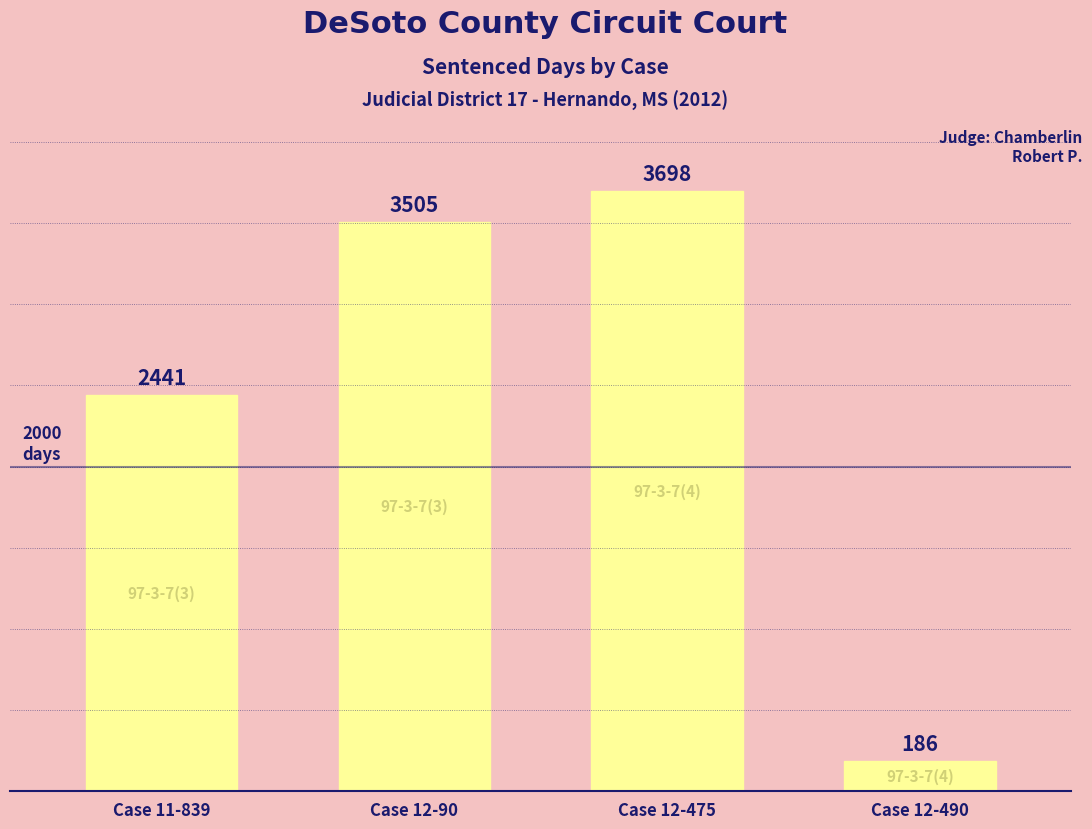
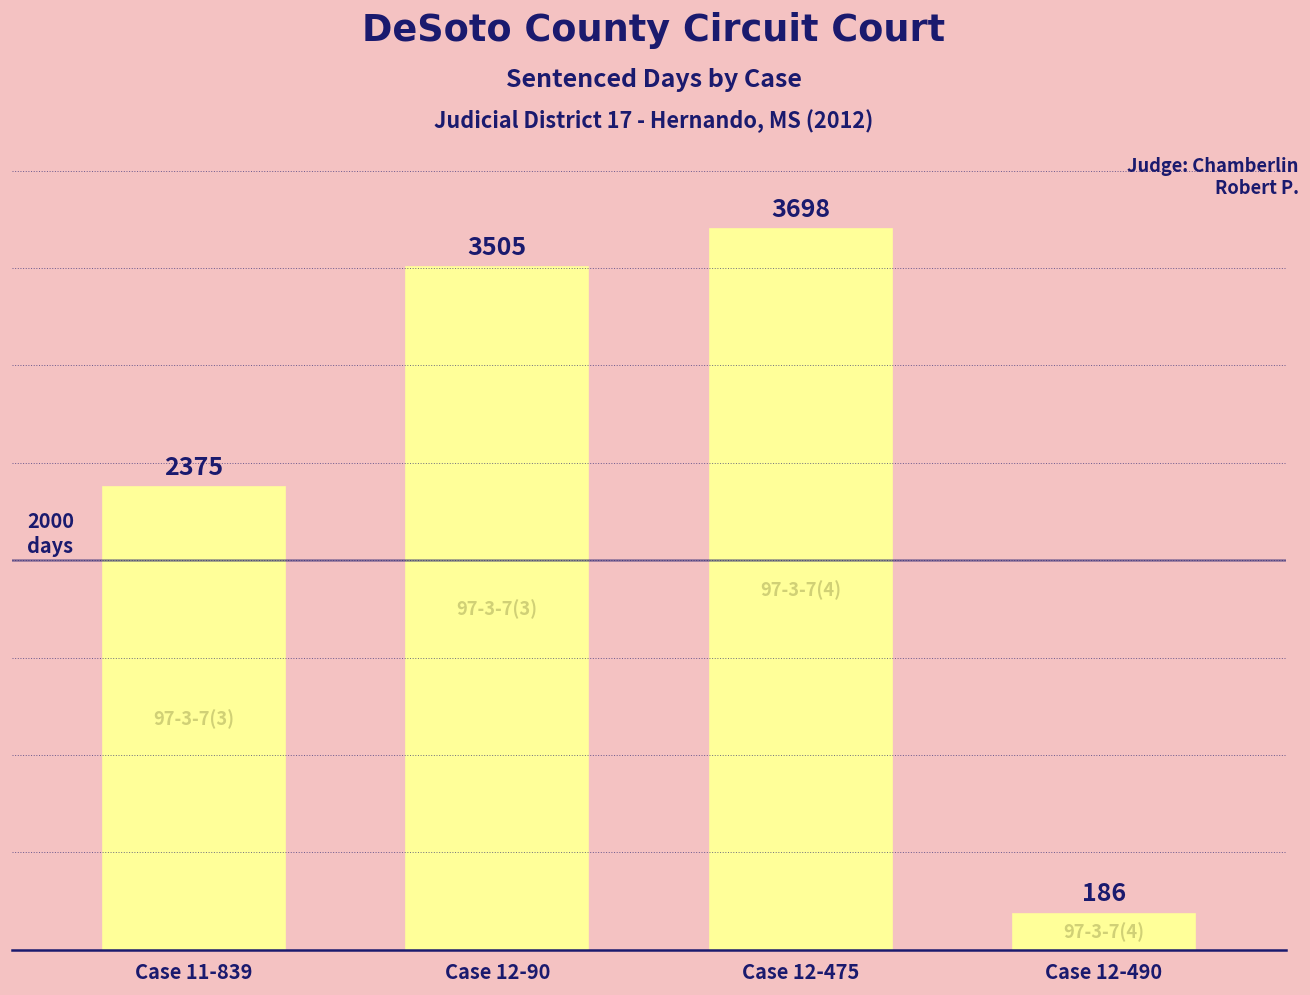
Case 11-839: 2441 -> 2375
